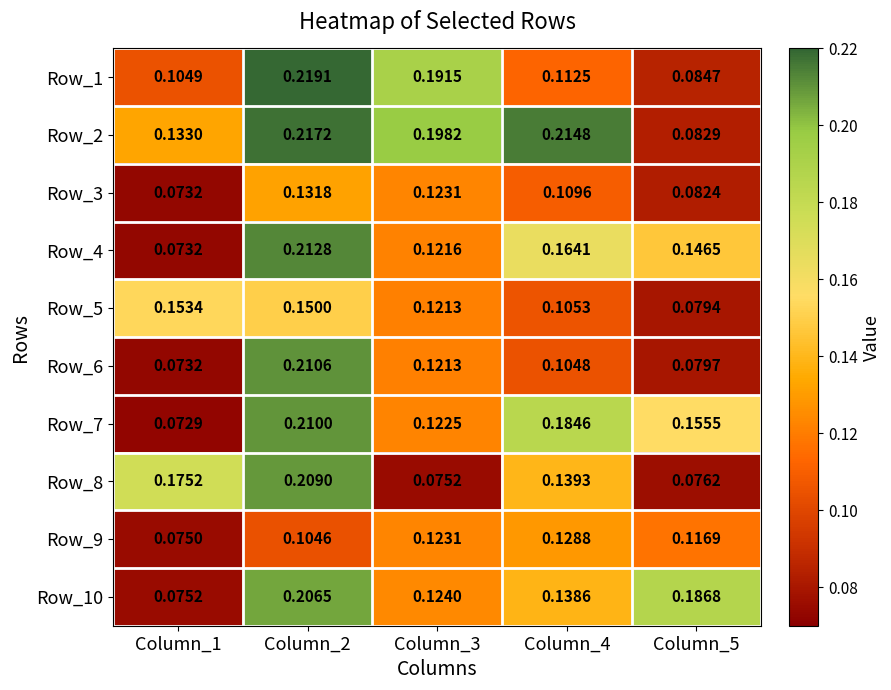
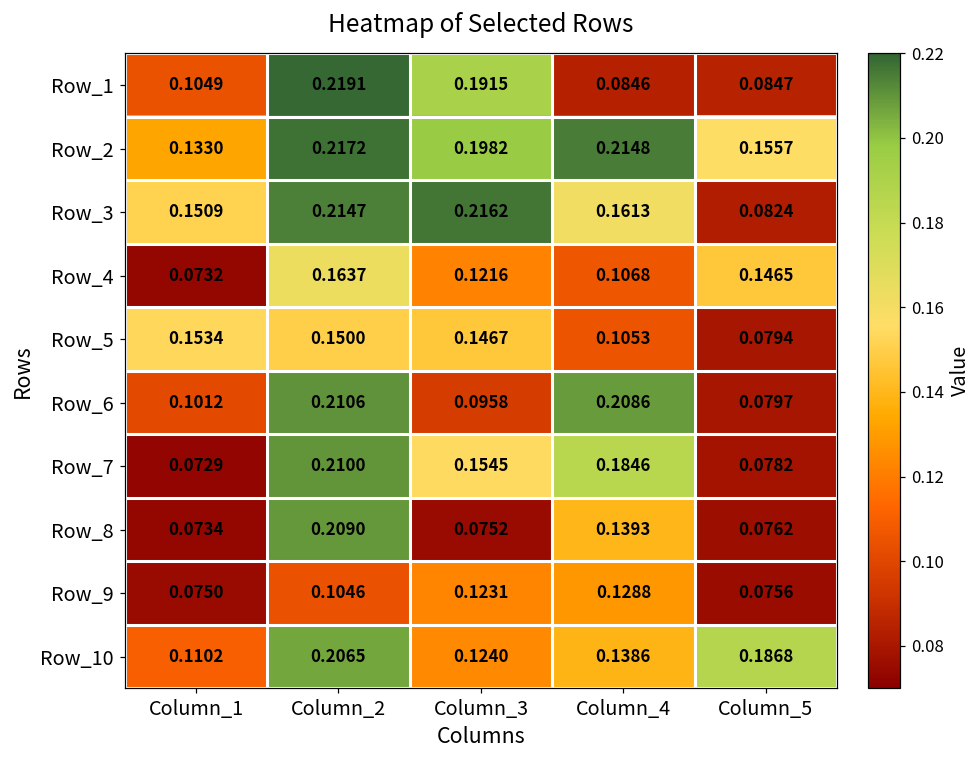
Row_1, Column_4: 0.1125 -> 0.0846
Row_2, Column_5: 0.0829 -> 0.1557
Row_3, Column_1: 0.0732 -> 0.1509
Row_3, Column_2: 0.1318 -> 0.2147
Row_3, Column_3: 0.1231 -> 0.2162
Row_3, Column_4: 0.1096 -> 0.1613
Row_4, Column_2: 0.2128 -> 0.1637
Row_4, Column_4: 0.1641 -> 0.1068
Row_5, Column_3: 0.1213 -> 0.1467
Row_6, Column_1: 0.0732 -> 0.1012
Row_6, Column_3: 0.1213 -> 0.0958
Row_6, Column_4: 0.1048 -> 0.2086
Row_7, Column_3: 0.1225 -> 0.1545
Row_7, Column_5: 0.1555 -> 0.0782
Row_8, Column_1: 0.1752 -> 0.0734
Row_9, Column_5: 0.1169 -> 0.0756
Row_10, Column_1: 0.0752 -> 0.1102
